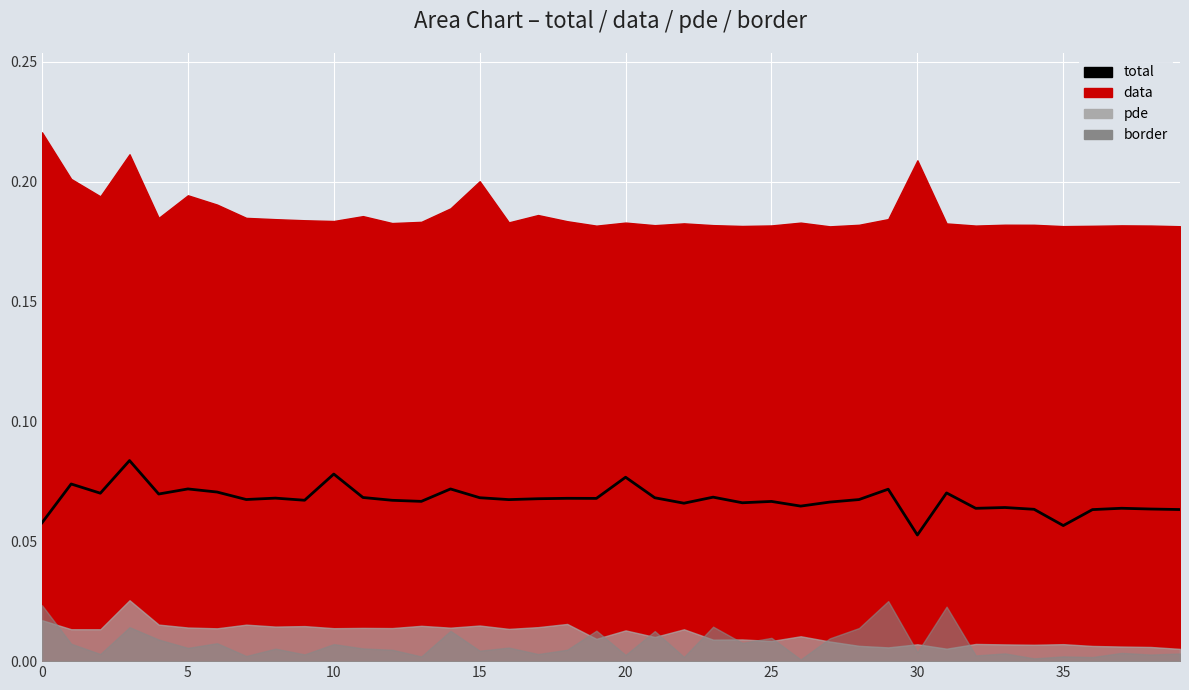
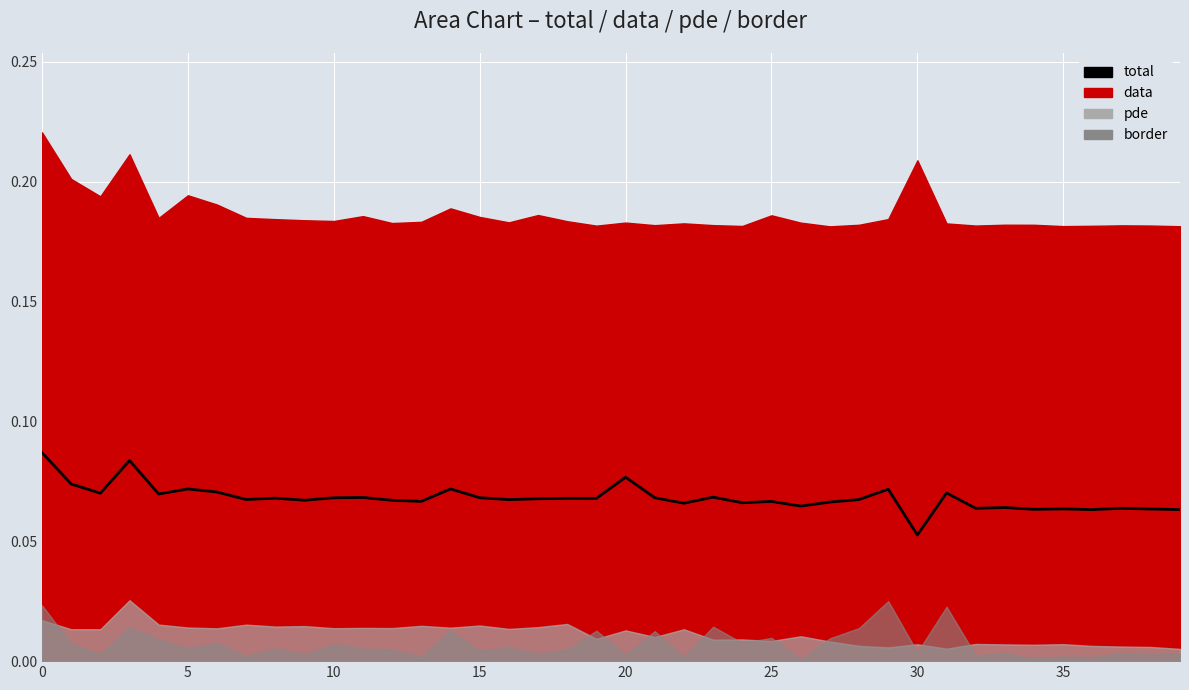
total, 0: 0.058 -> 0.087
total, 10: 0.078 -> 0.068
data, 15: 0.200 -> 0.185
data, 25: 0.182 -> 0.186
total, 35: 0.057 -> 0.063
